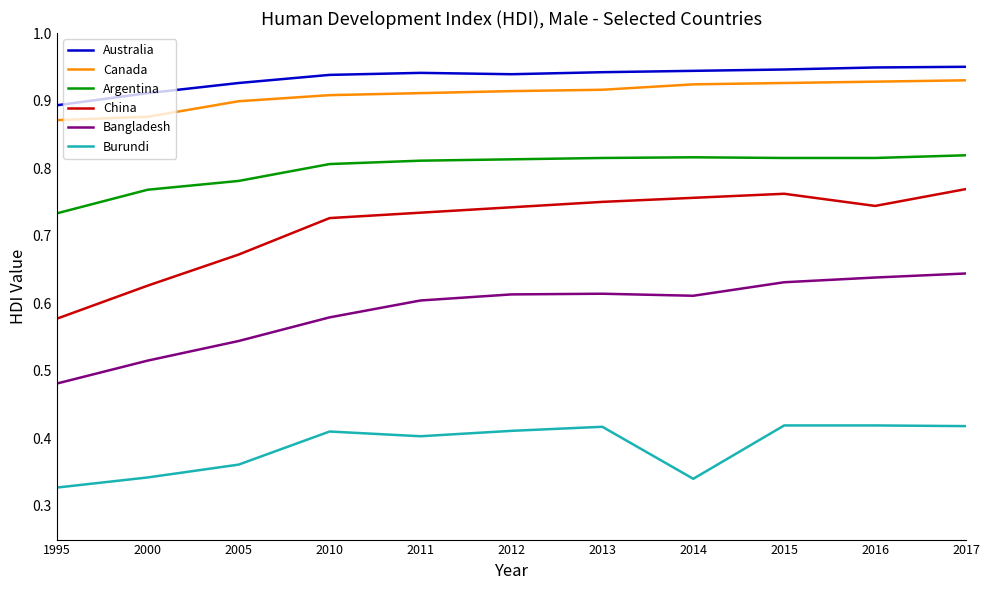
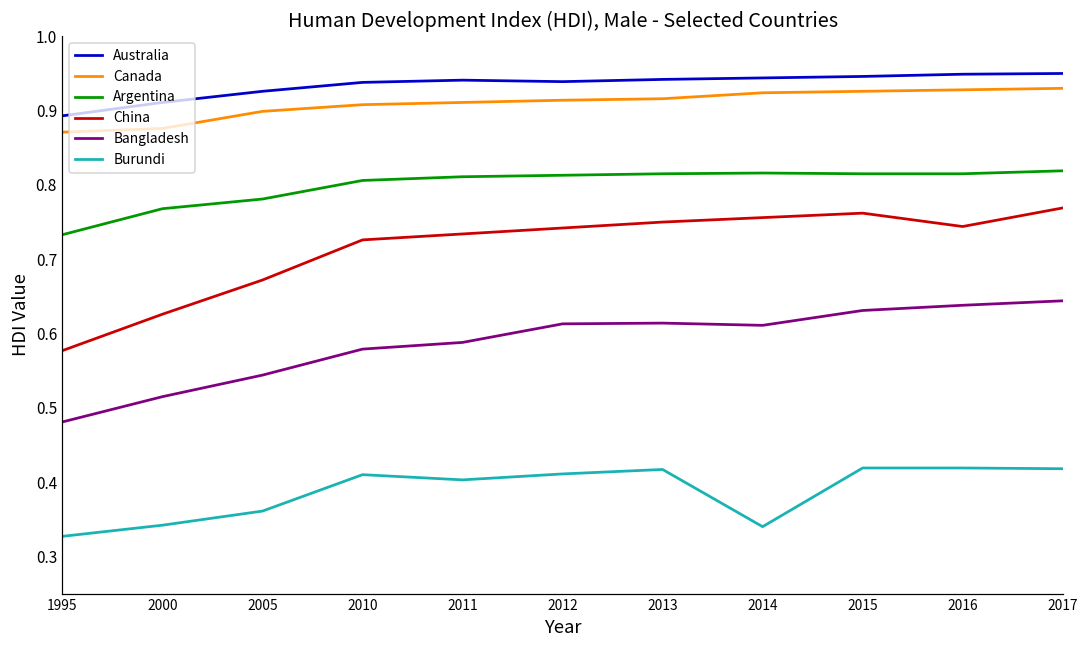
Bangladesh, 2011: 0.60 -> 0.59
